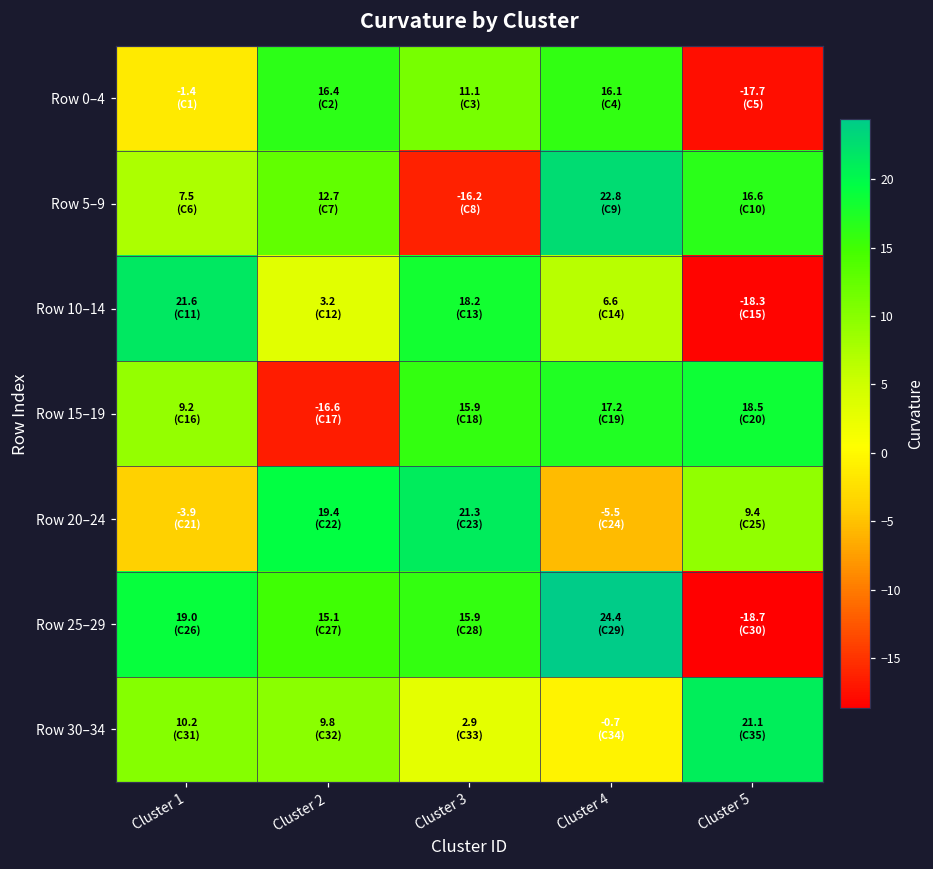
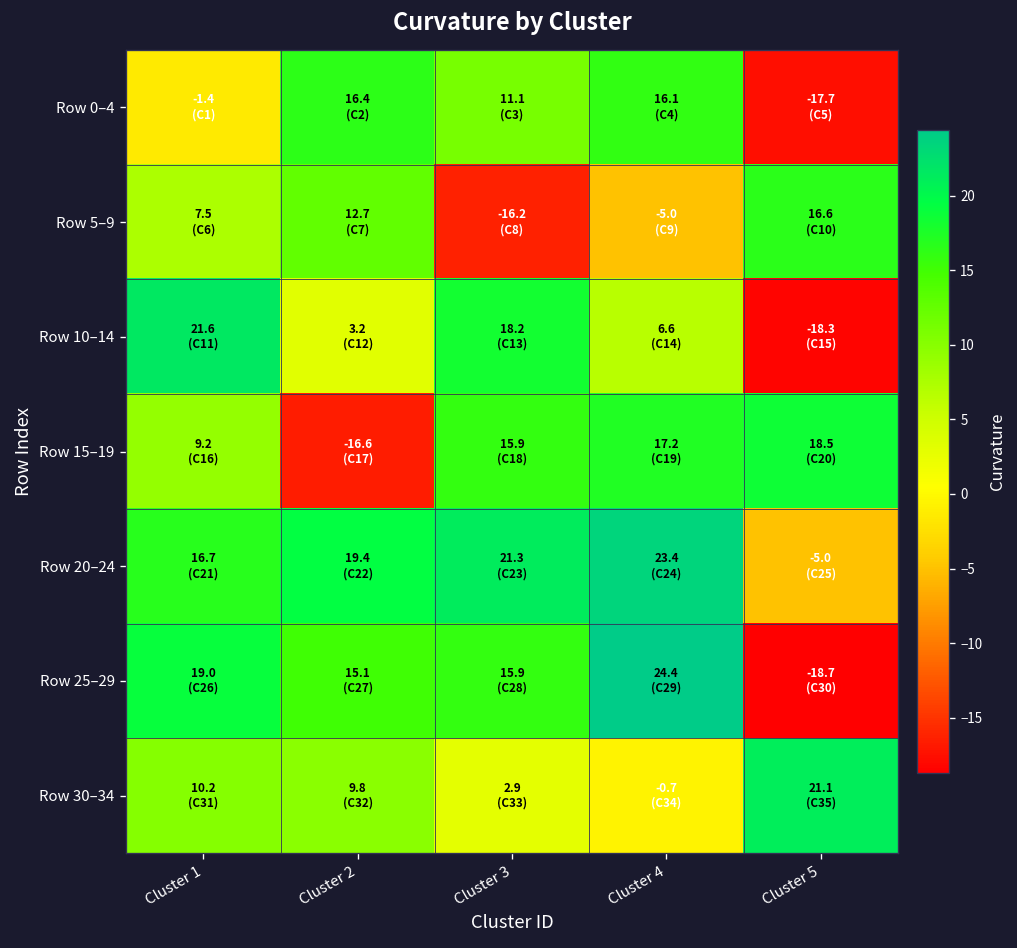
Row 5–9, Cluster 4: 22.8 -> -5.0
Row 20–24, Cluster 1: -3.9 -> 16.7
Row 20–24, Cluster 4: -5.5 -> 23.4
Row 20–24, Cluster 5: 9.4 -> -5.0
